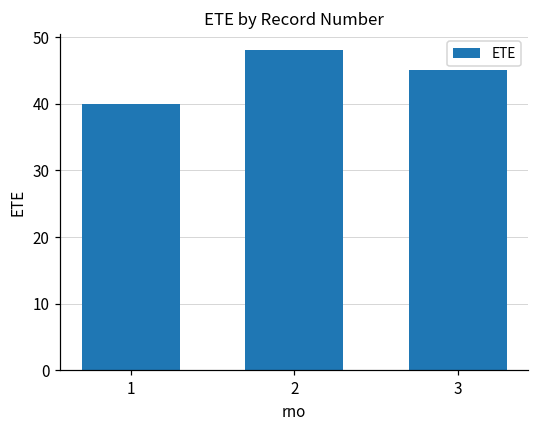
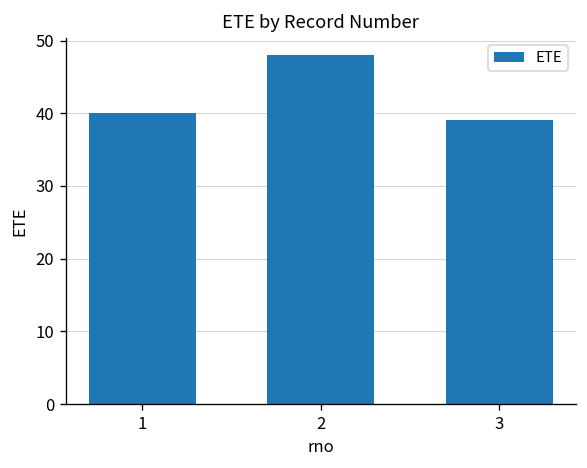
3: 45 -> 39
